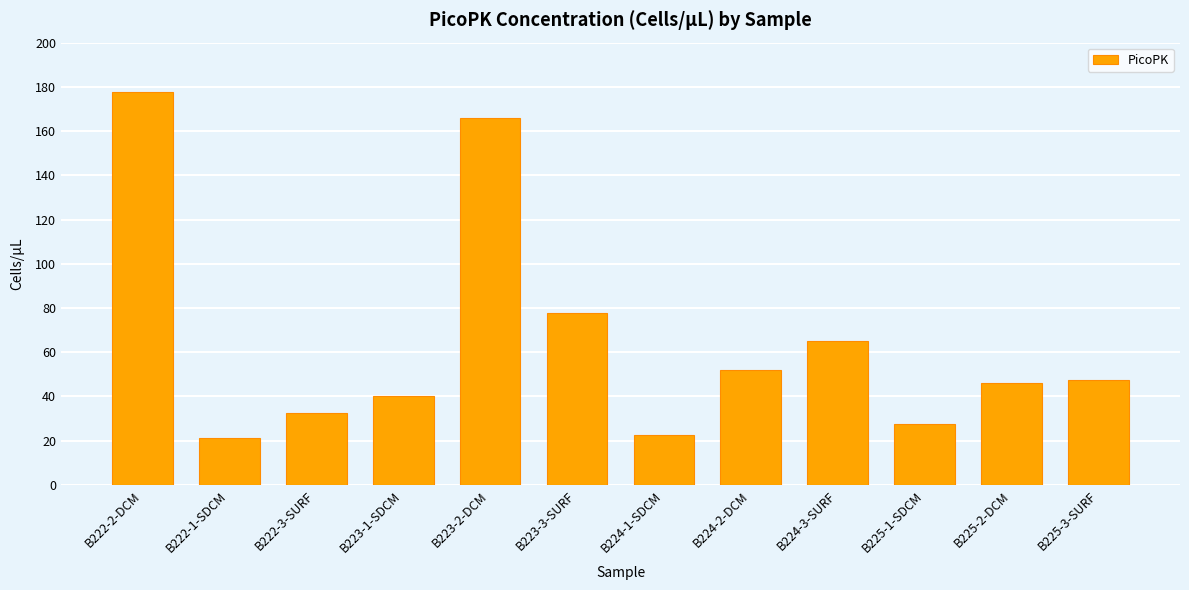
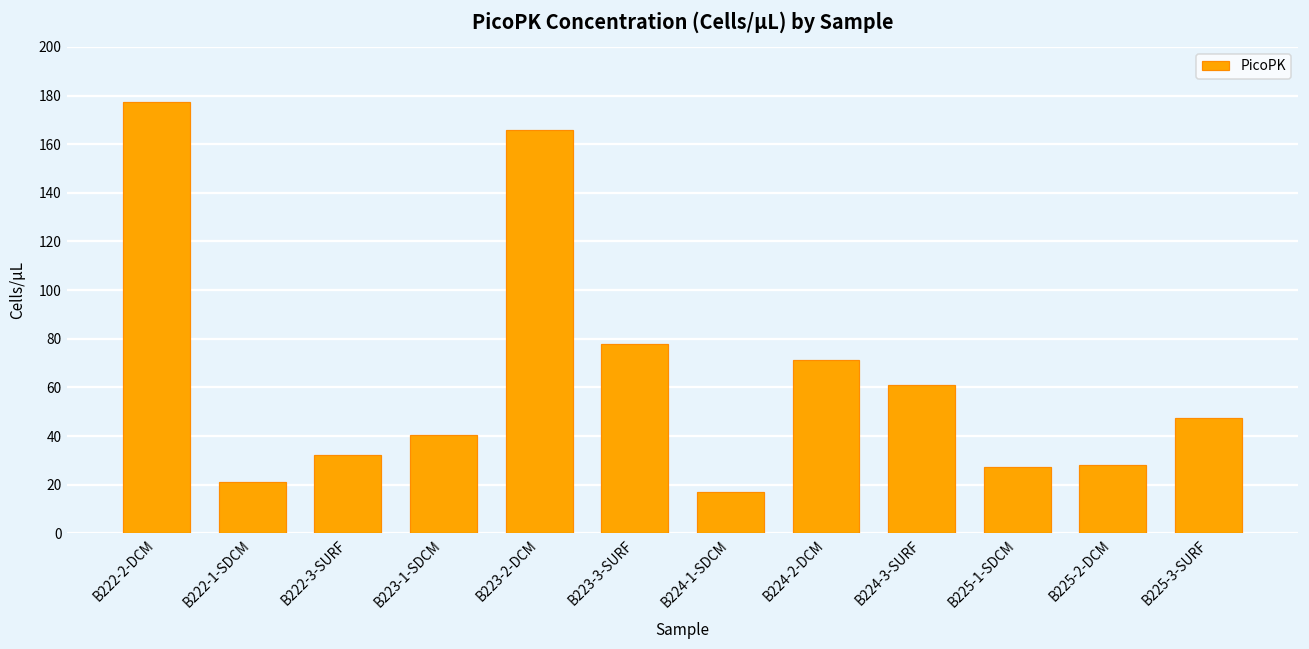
B224-1-SDCM: 23 -> 17
B224-2-DCM: 52 -> 71
B224-3-SURF: 65 -> 61
B225-2-DCM: 46 -> 28
